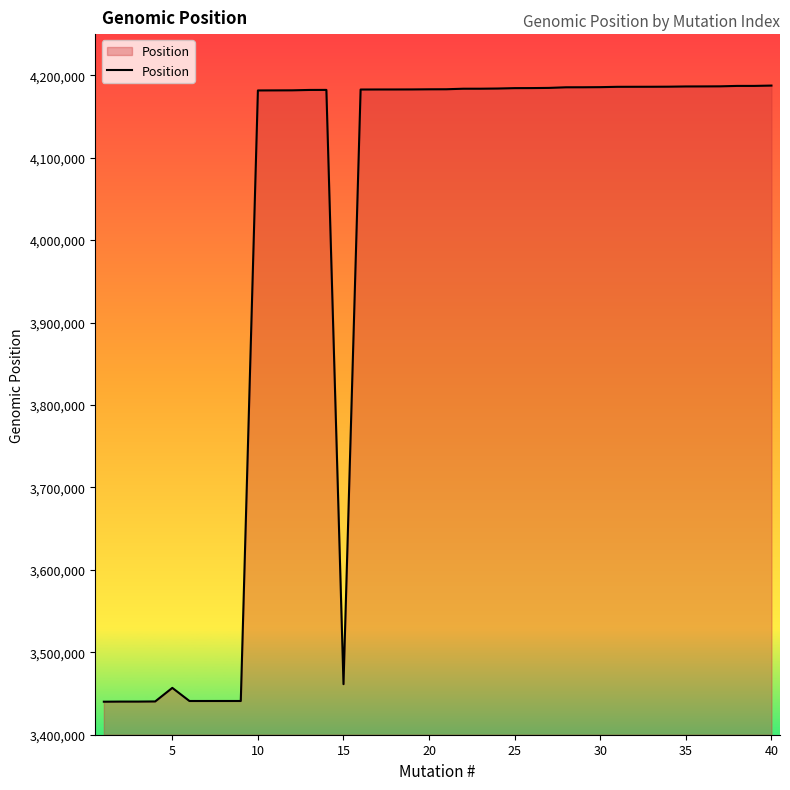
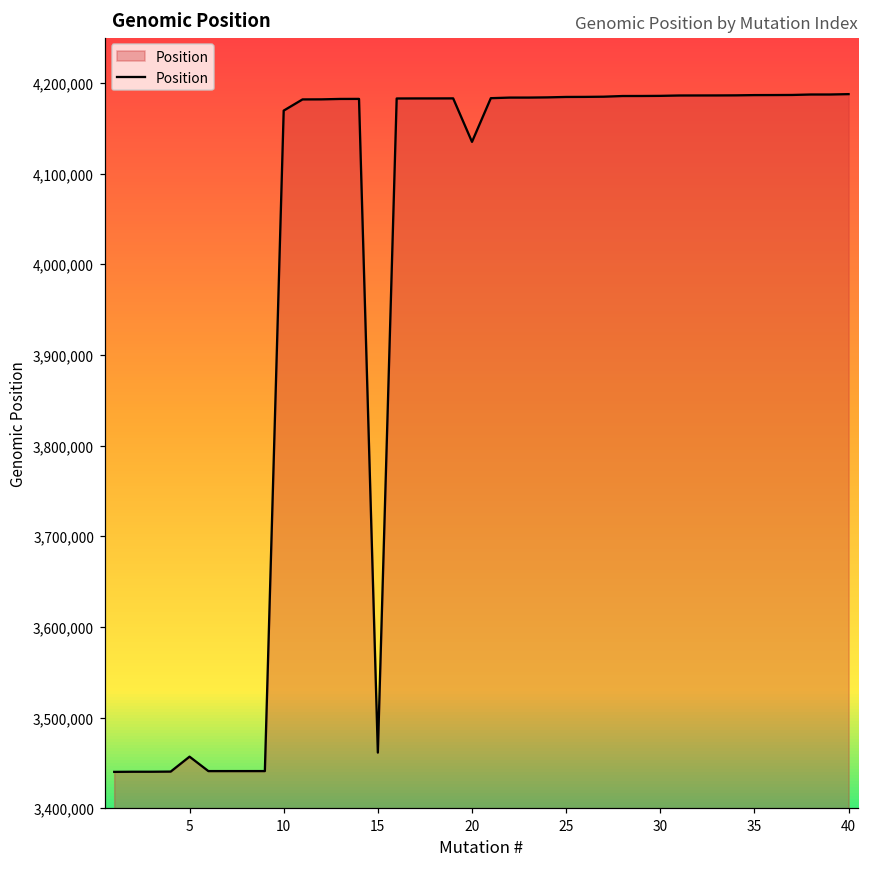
10: 4,180,000 -> 4,170,000
20: 4,180,000 -> 4,130,000
